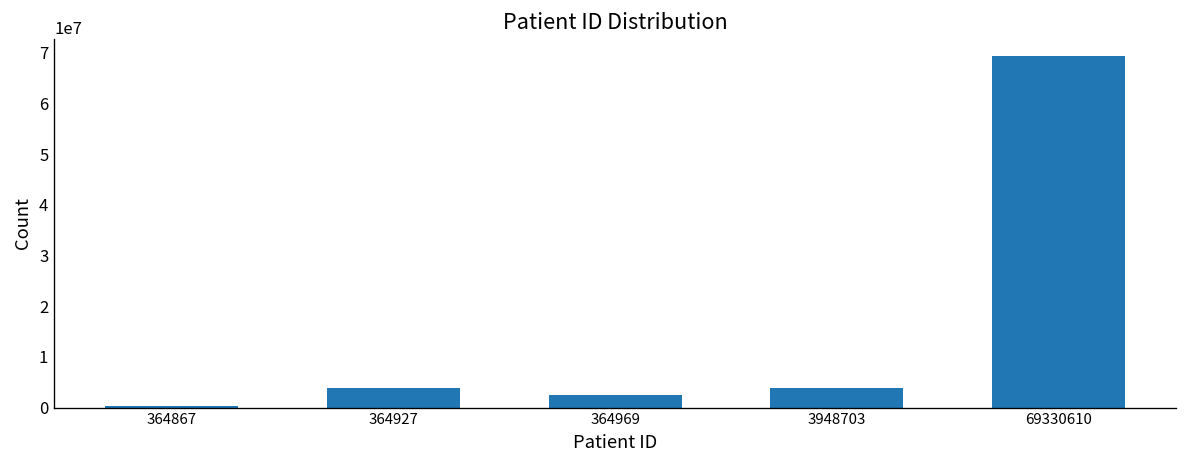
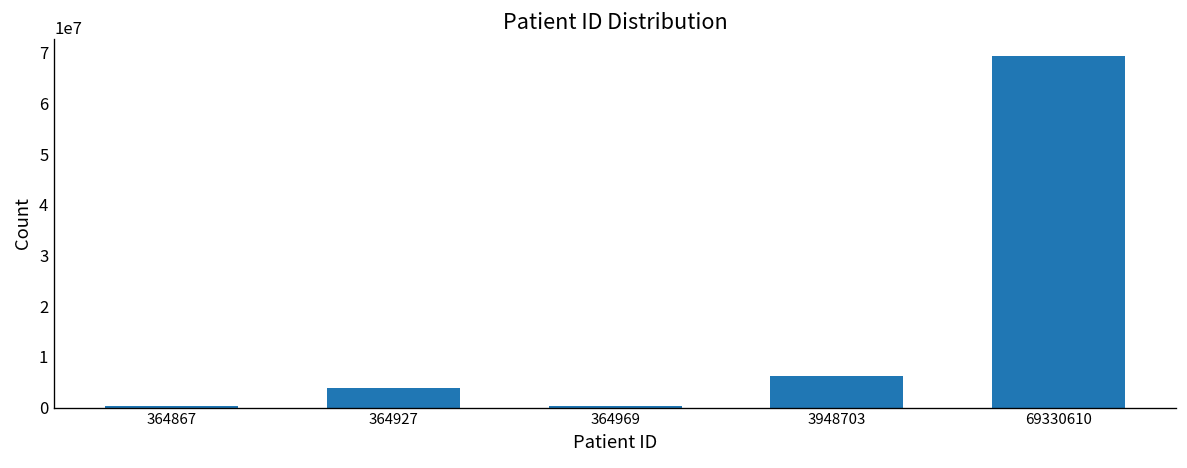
364969: 3000000 -> 0
3948703: 4000000 -> 6000000
